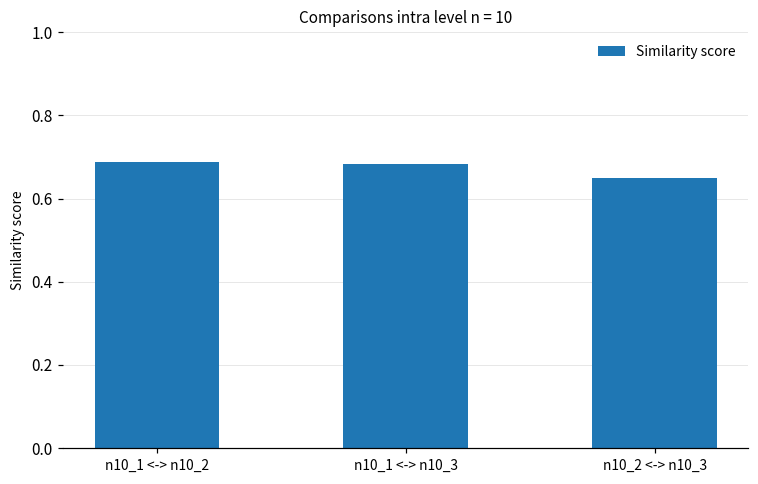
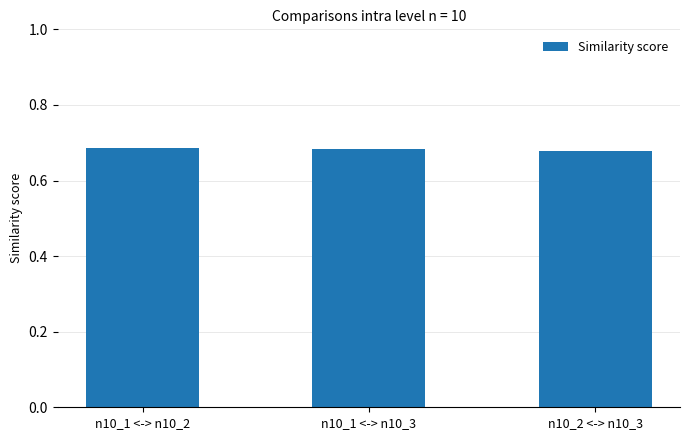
n10_2 <-> n10_3: 0.65 -> 0.68
